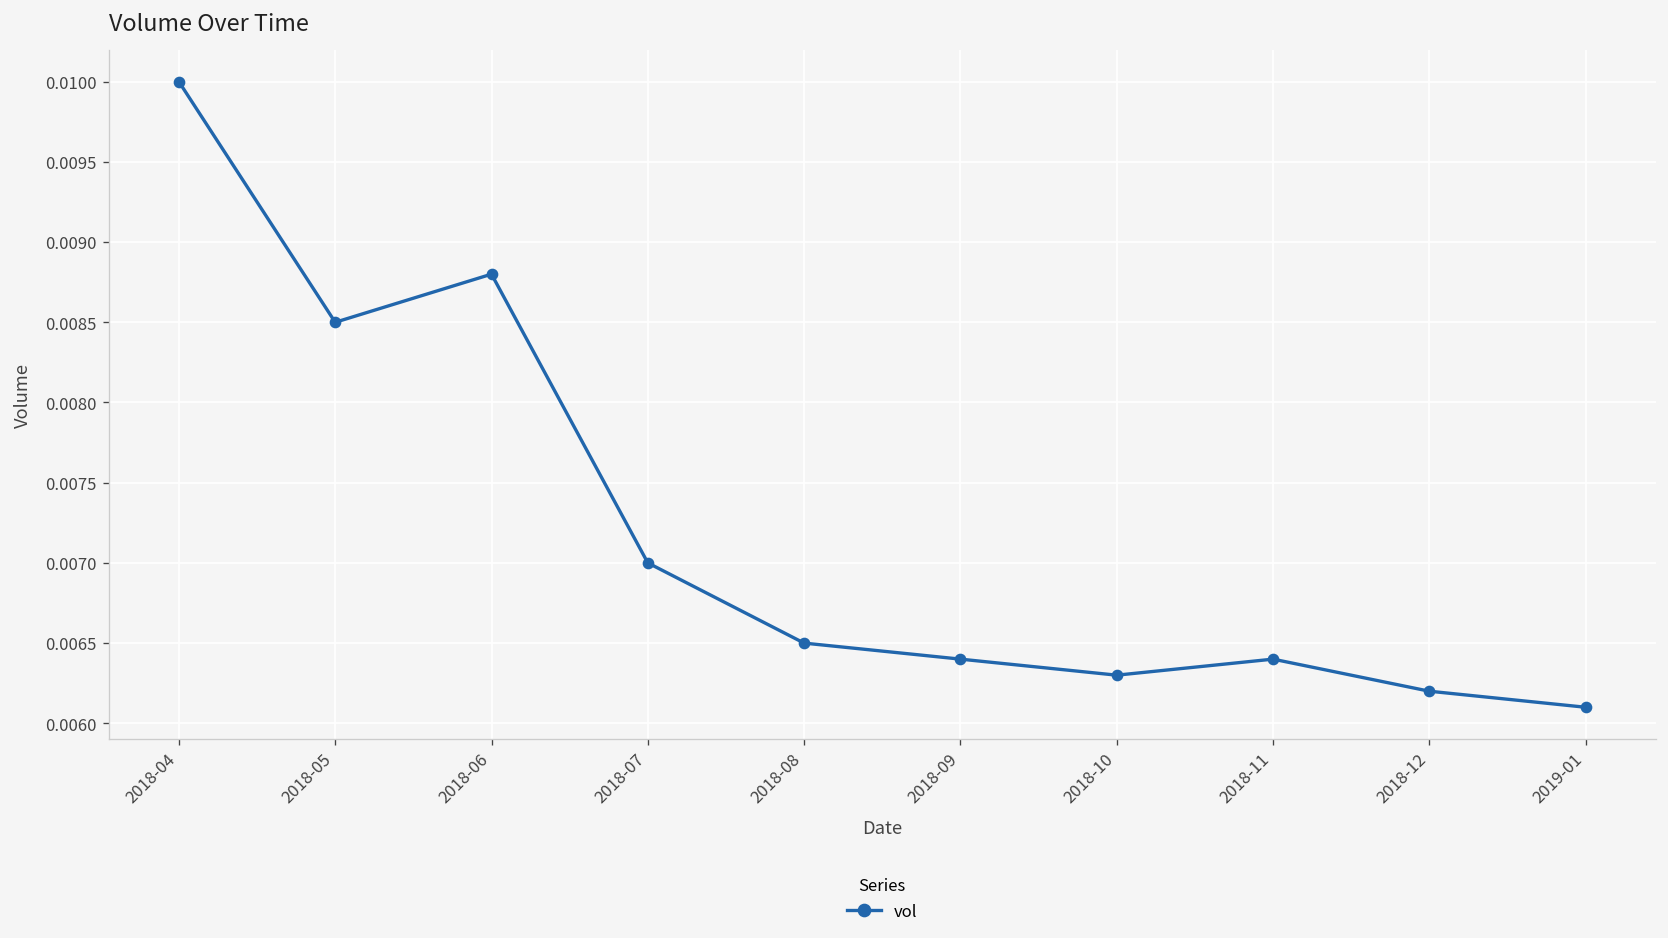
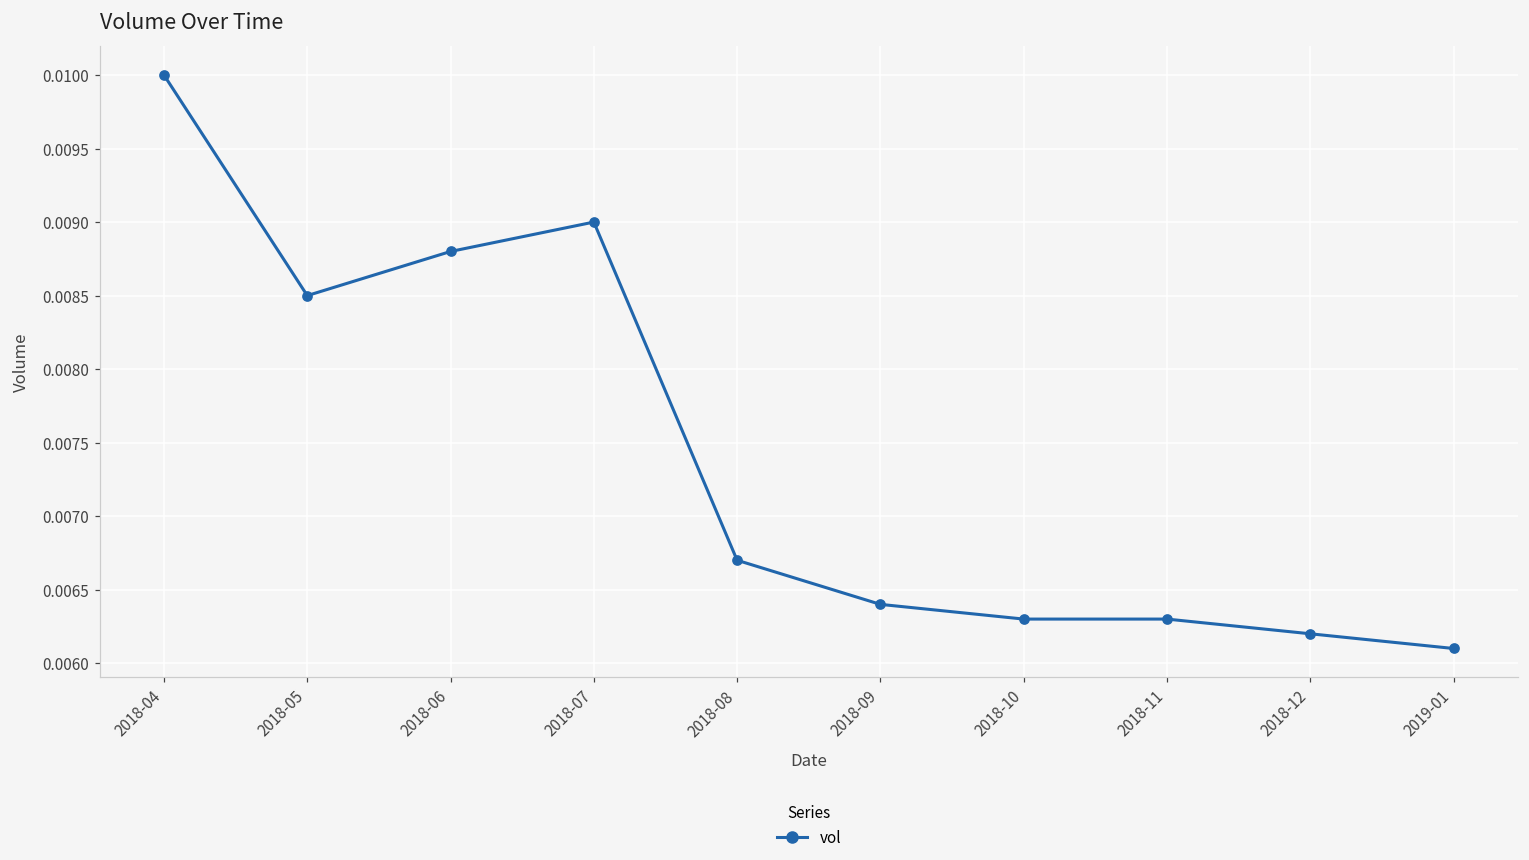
2018-07: 0.007 -> 0.009
2018-08: 0.0065 -> 0.0067
2018-11: 0.0064 -> 0.0063
